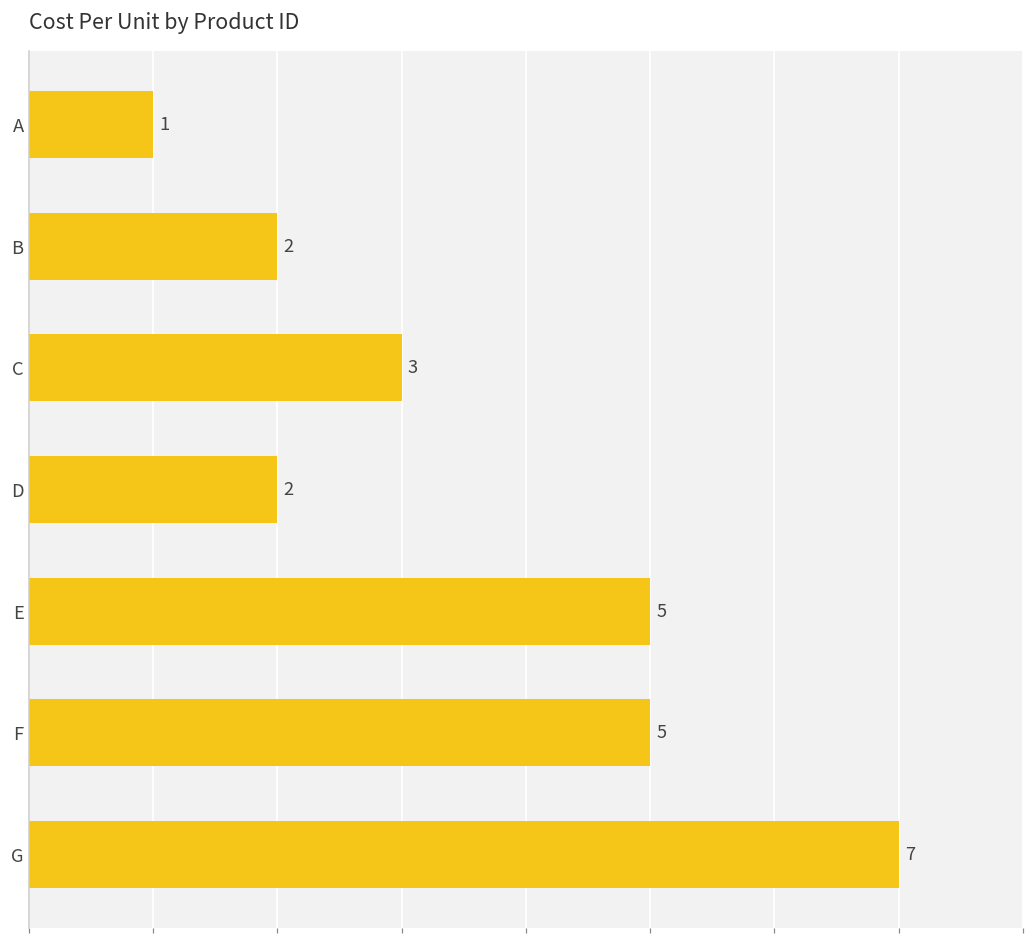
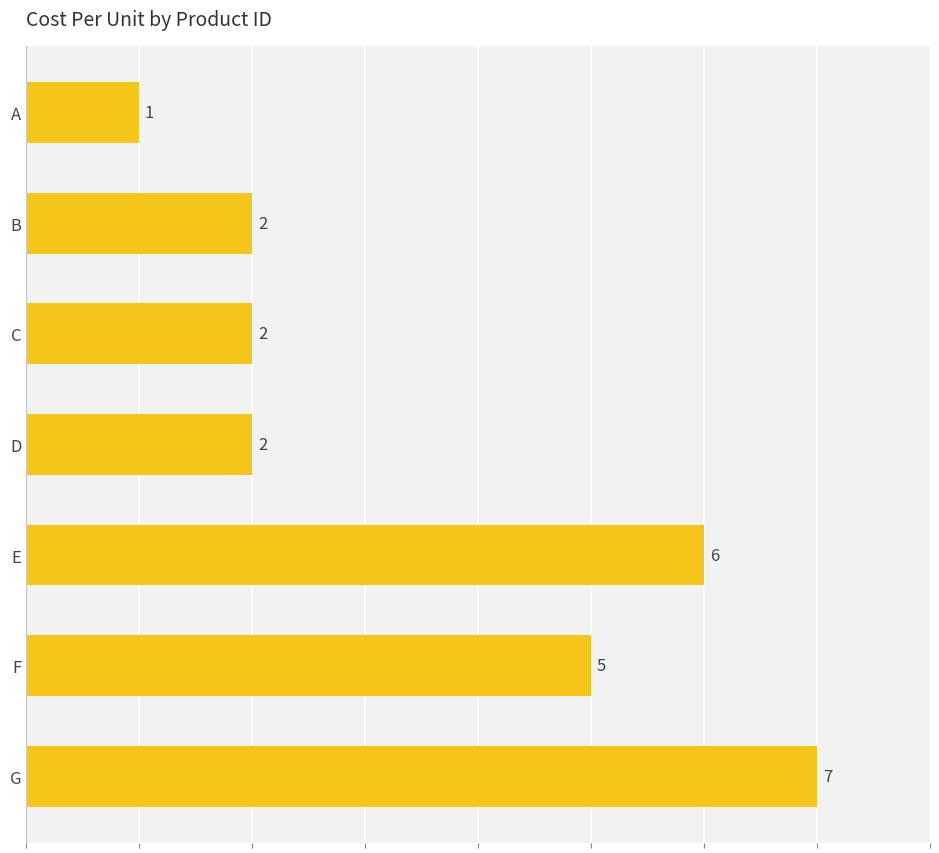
C: 3 -> 2
E: 5 -> 6
